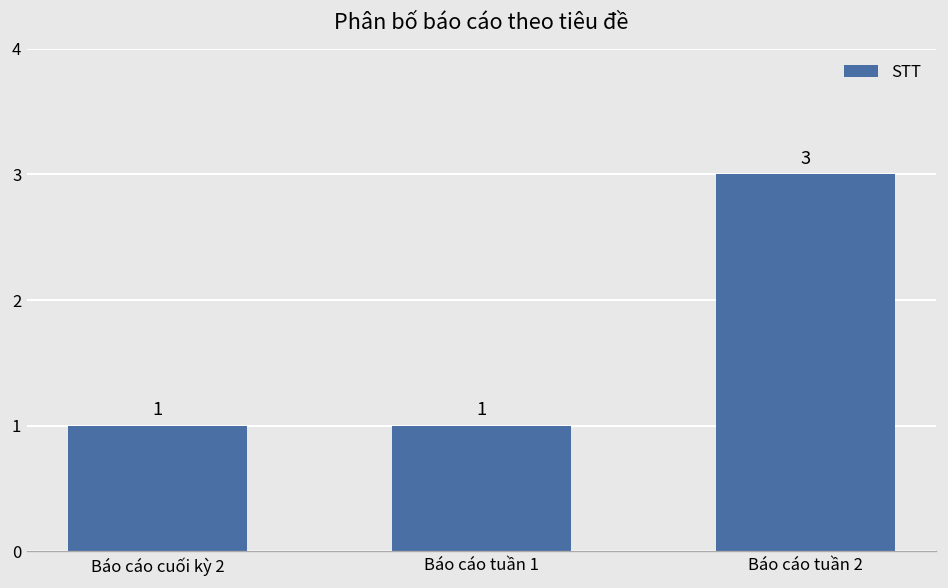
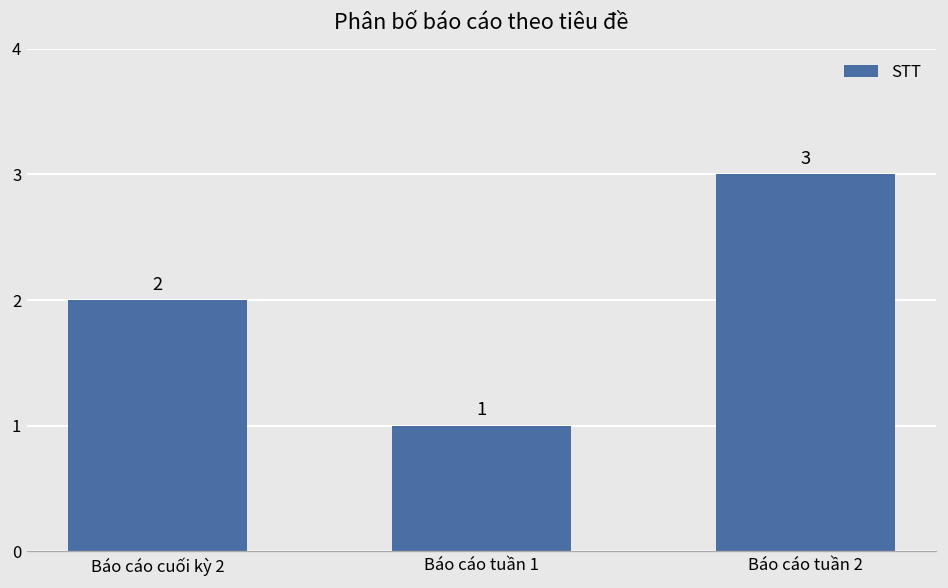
Báo cáo cuối kỳ 2: 1 -> 2
